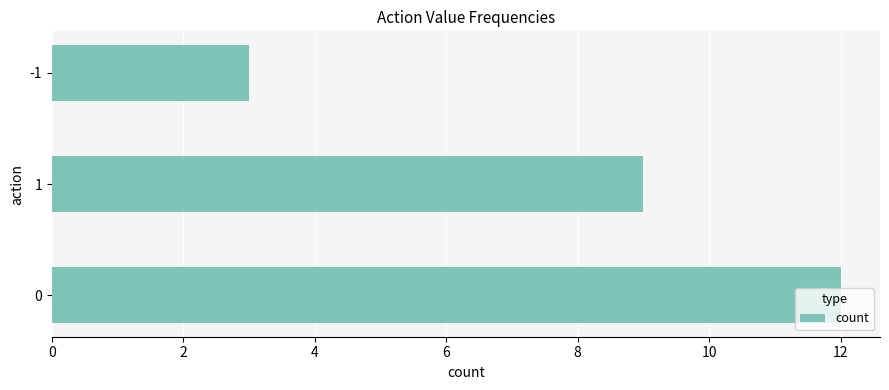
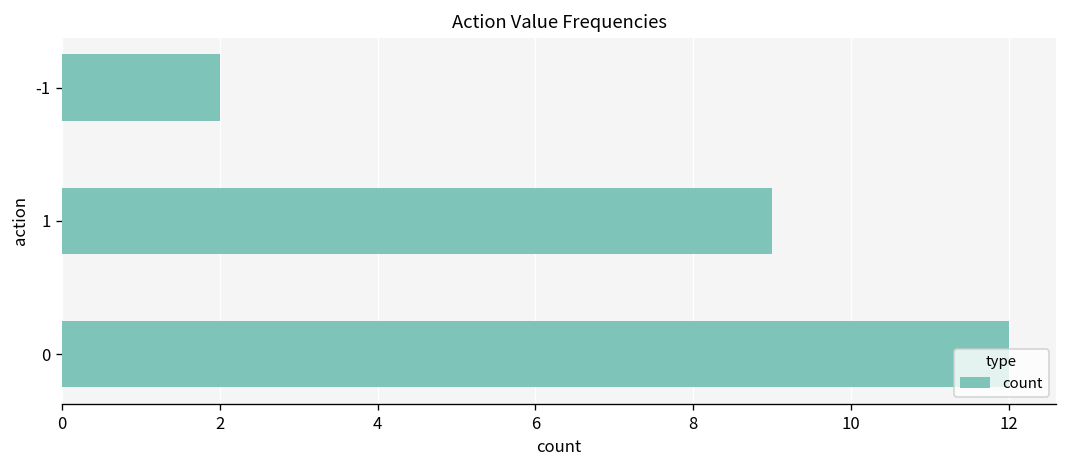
-1: 3 -> 2
